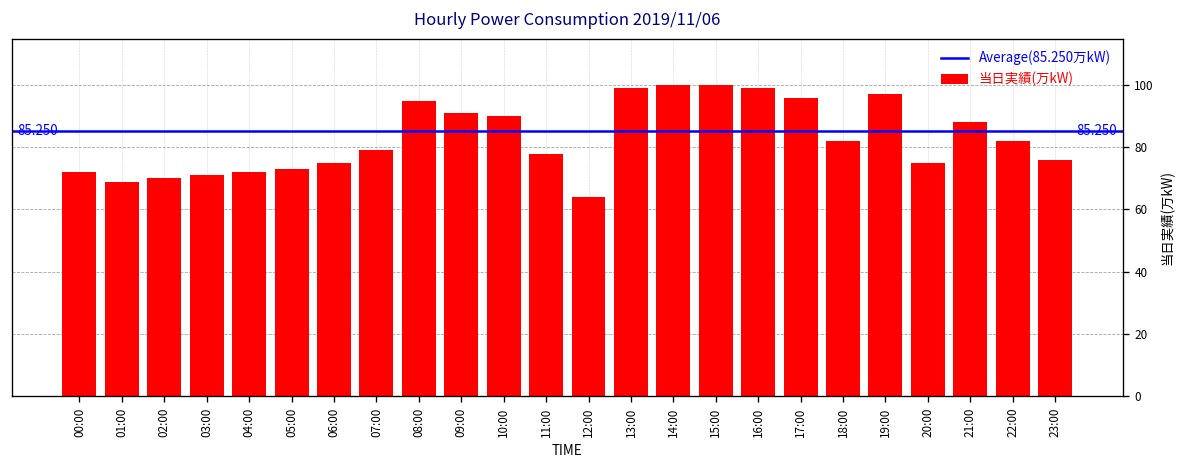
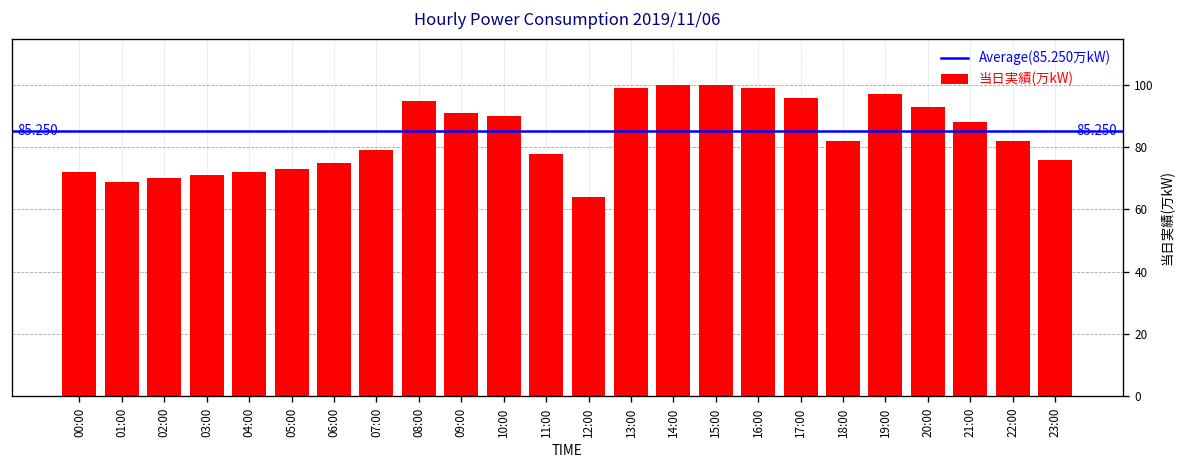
20:00: 75 -> 93
